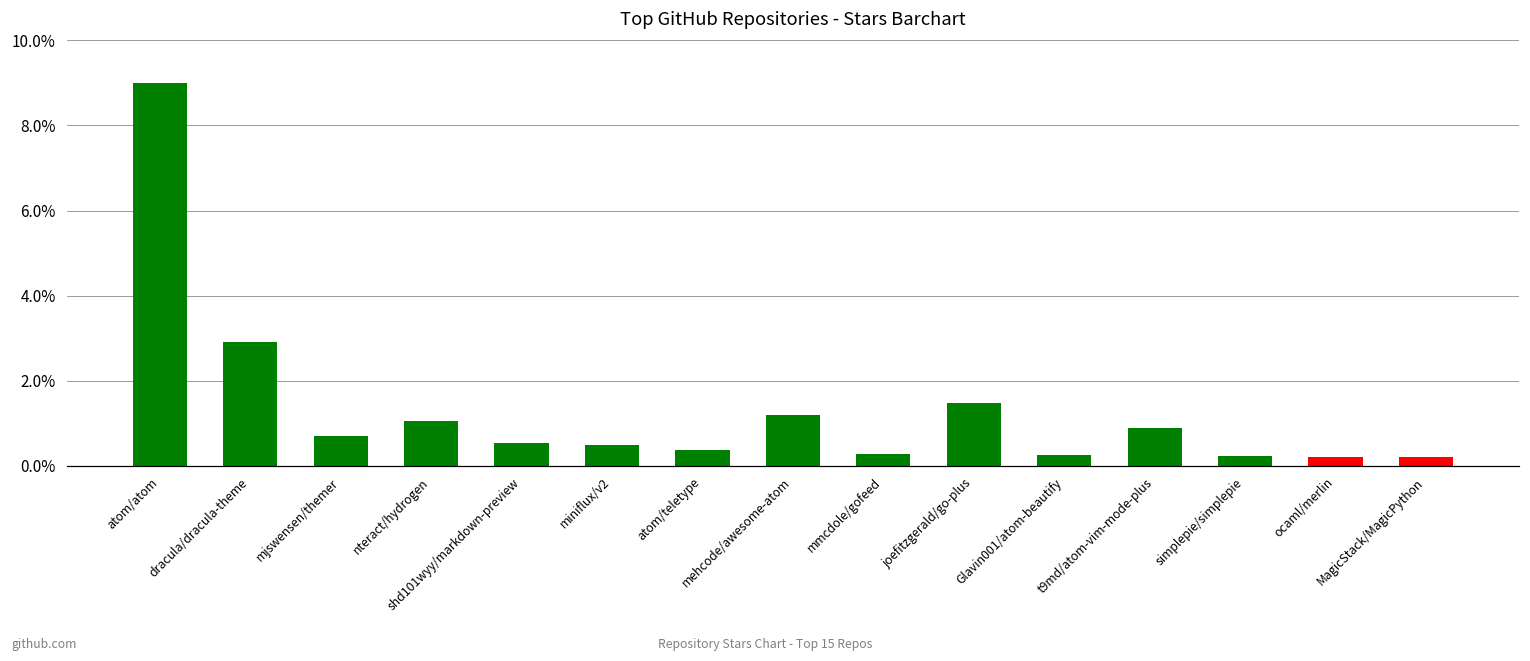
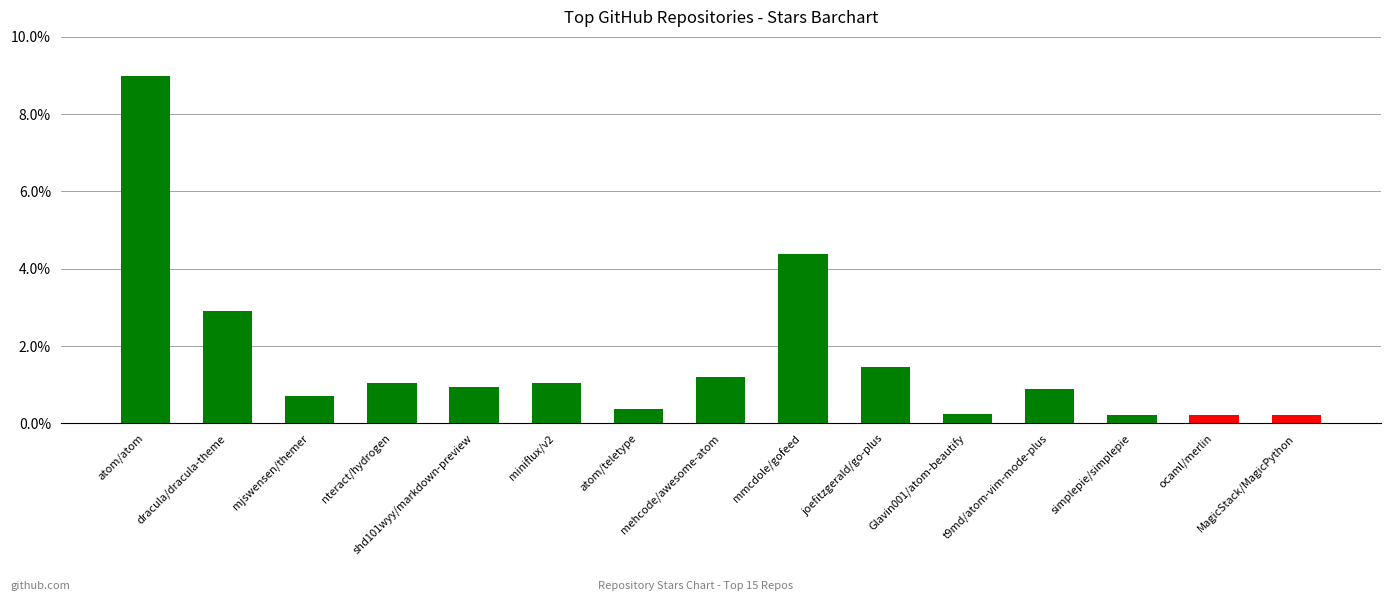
shd101wyy/markdown-preview: 0.5% -> 0.9%
miniflux/v2: 0.5% -> 1.0%
mmcdole/gofeed: 0.3% -> 4.4%
